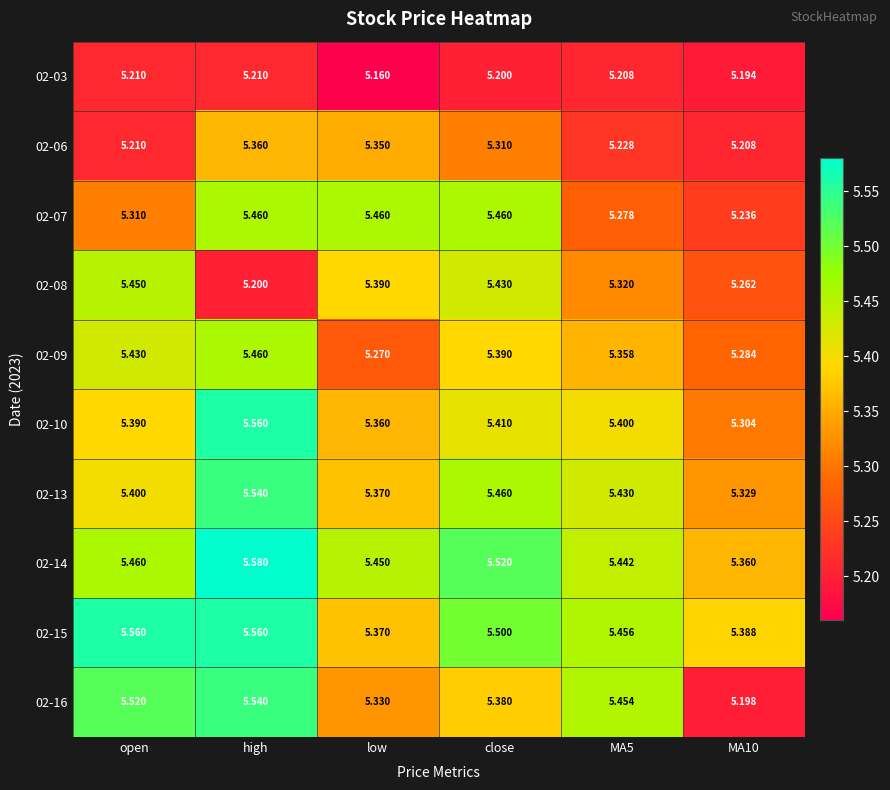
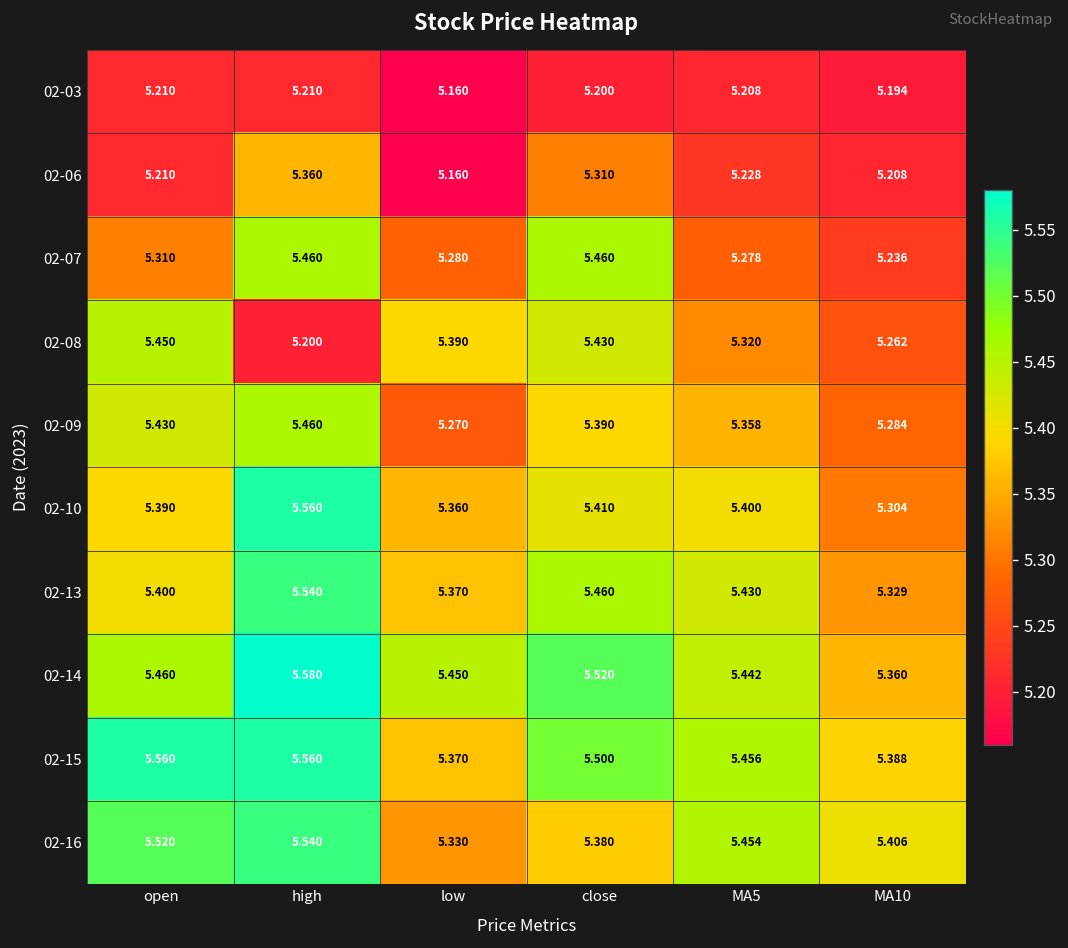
02-06, low: 5.350 -> 5.160
02-07, low: 5.460 -> 5.280
02-16, MA10: 5.198 -> 5.406
